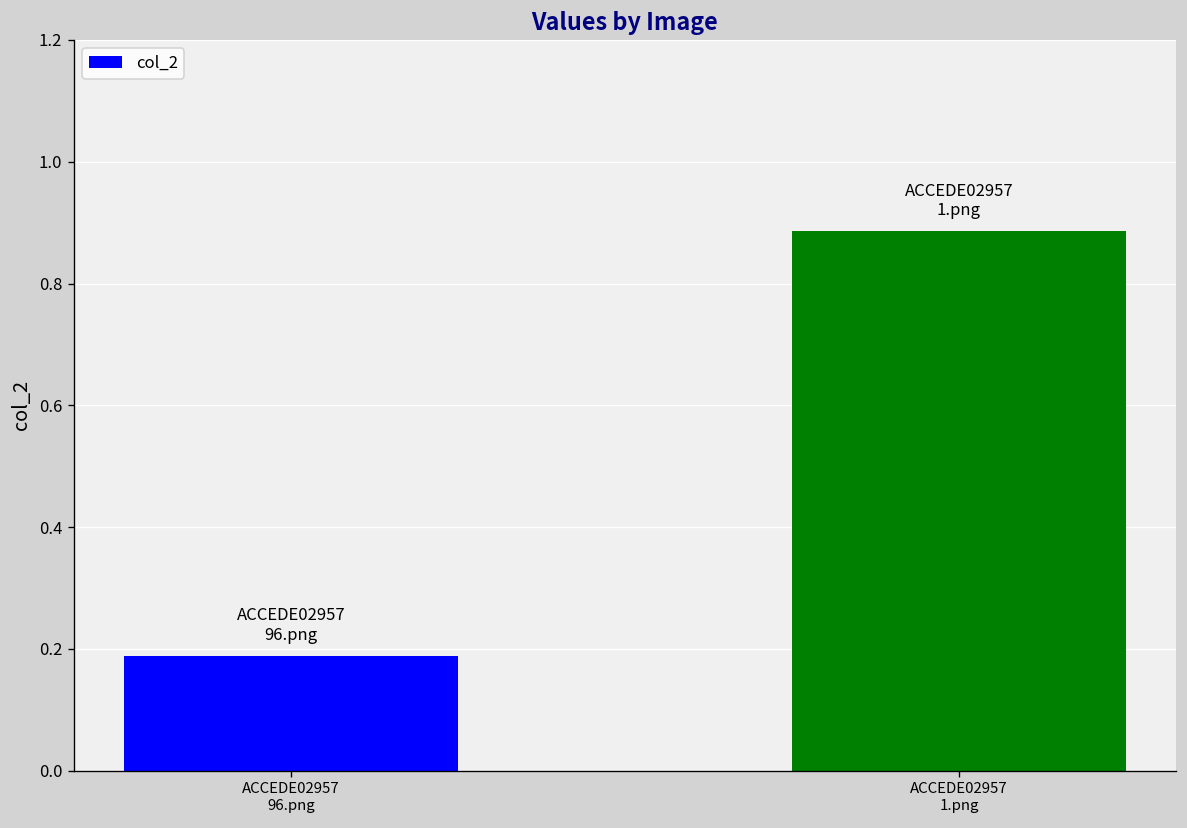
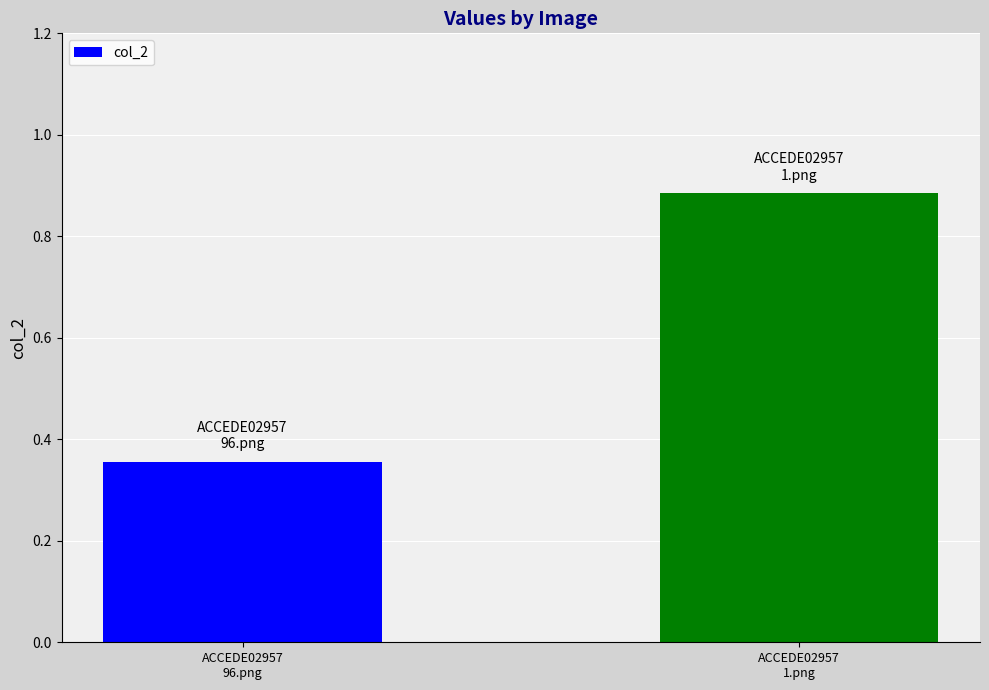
ACCEDE02957 96.png: 0.19 -> 0.36
